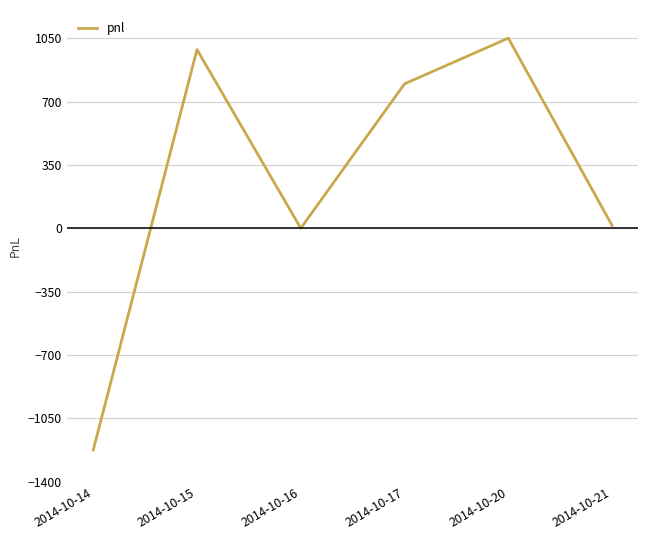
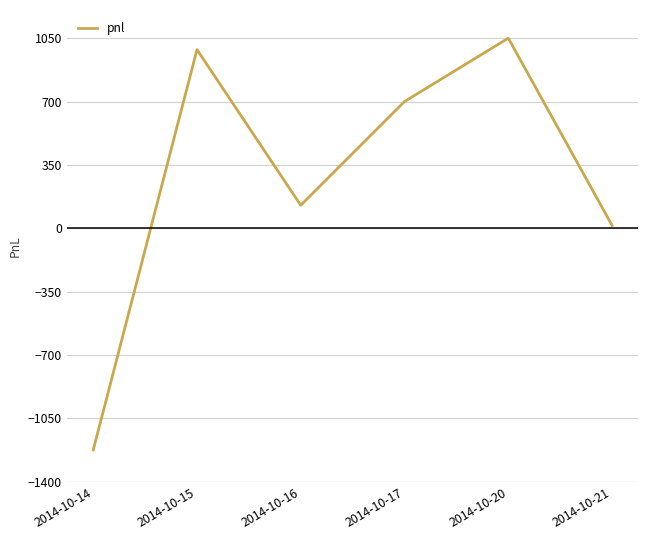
2014-10-16: 0 -> 130
2014-10-17: 800 -> 700
